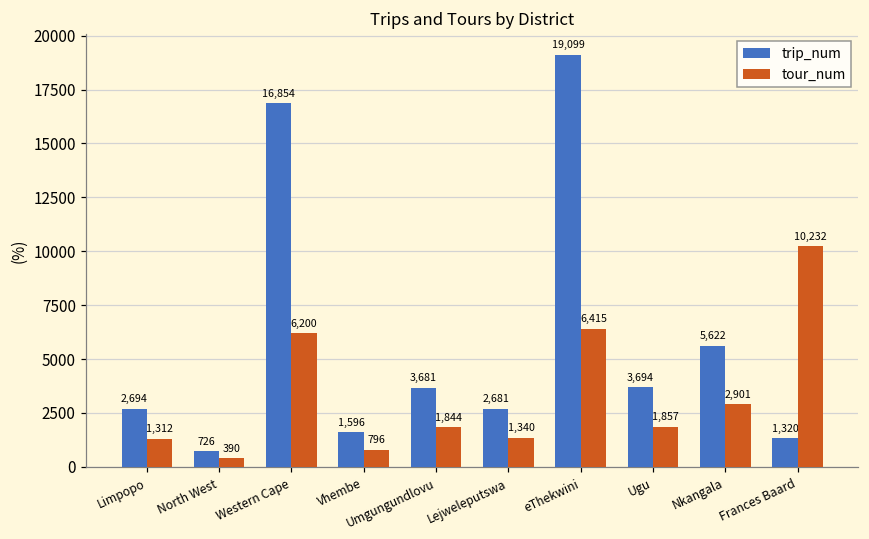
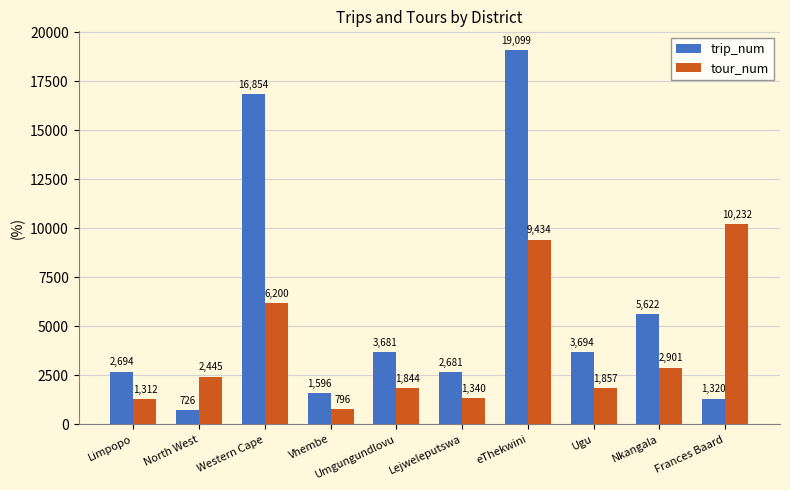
tour_num, North West: 390 -> 2,445
tour_num, eThekwini: 6,415 -> 9,434
